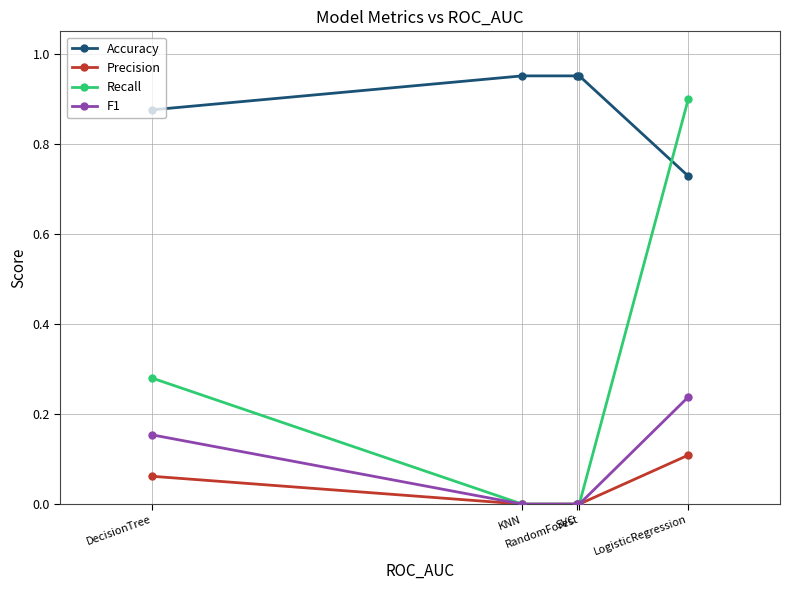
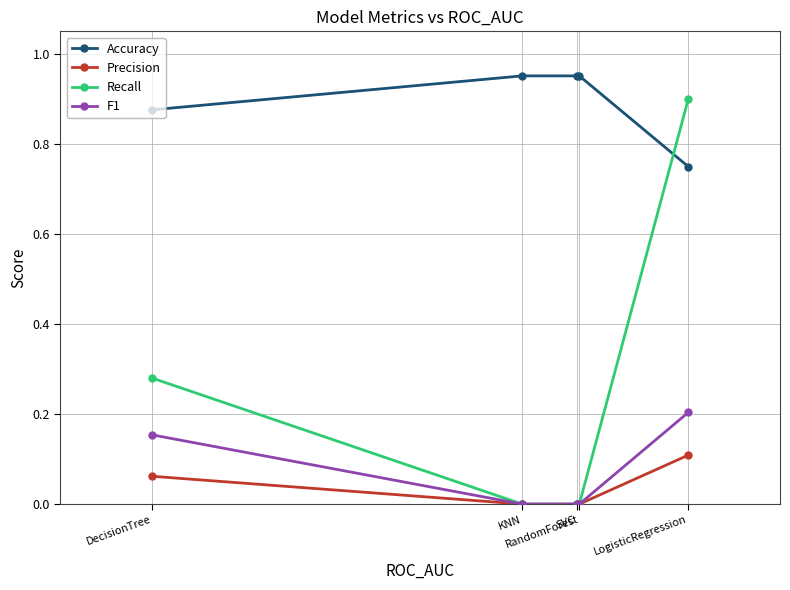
Accuracy, LogisticRegression: 0.73 -> 0.75
F1, LogisticRegression: 0.24 -> 0.20
